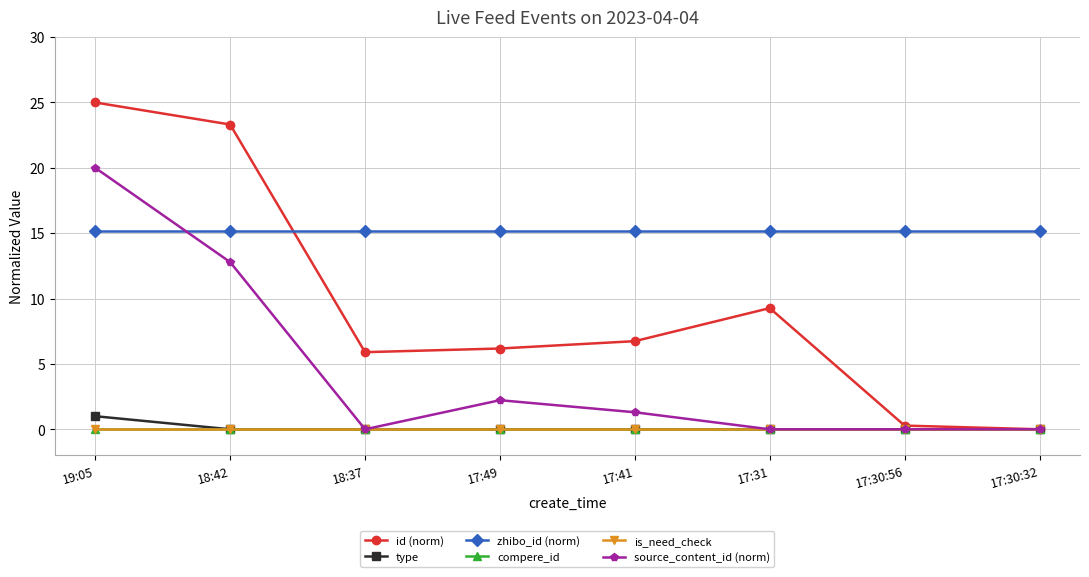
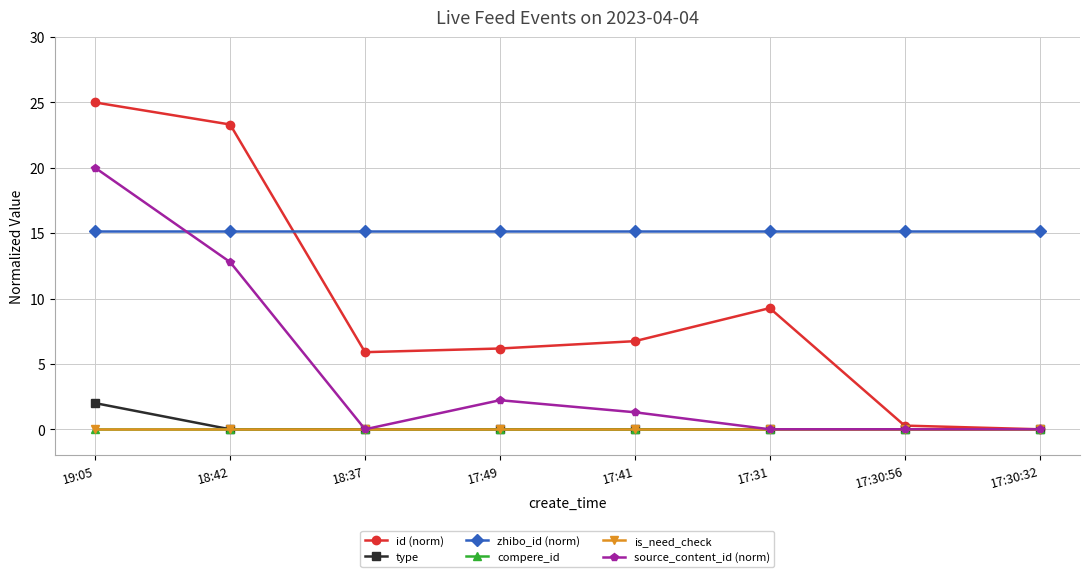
type, 19:05: 1 -> 2
